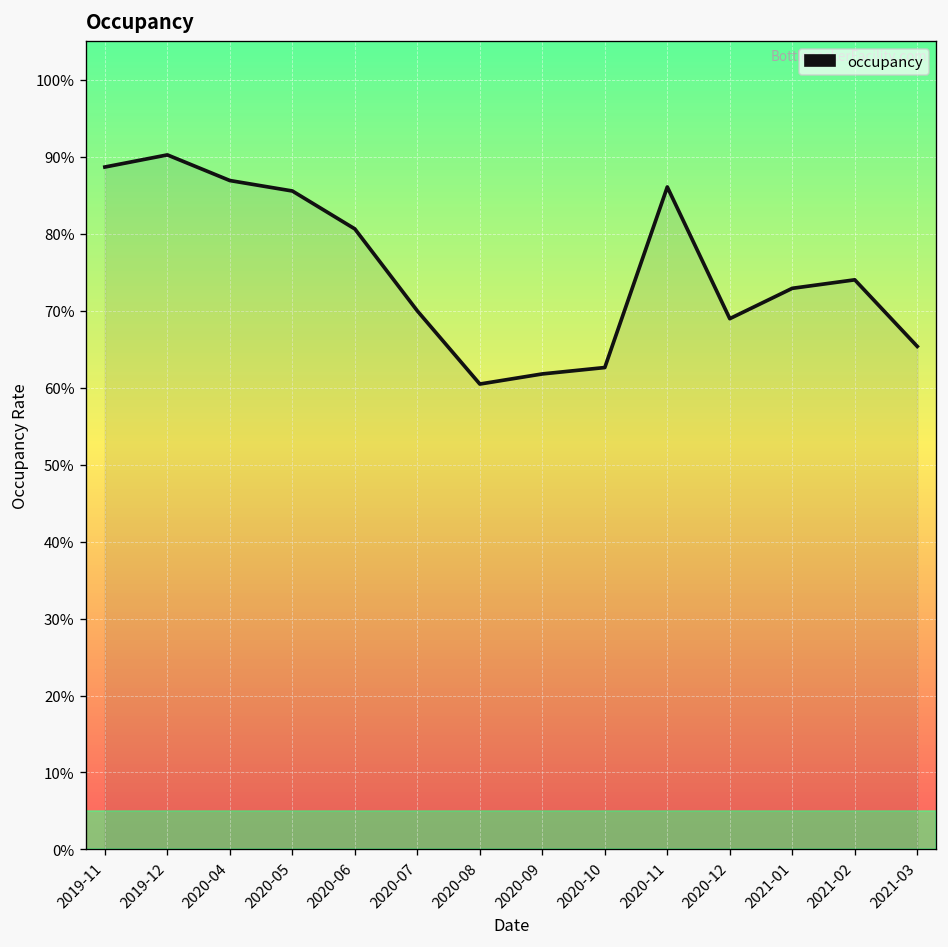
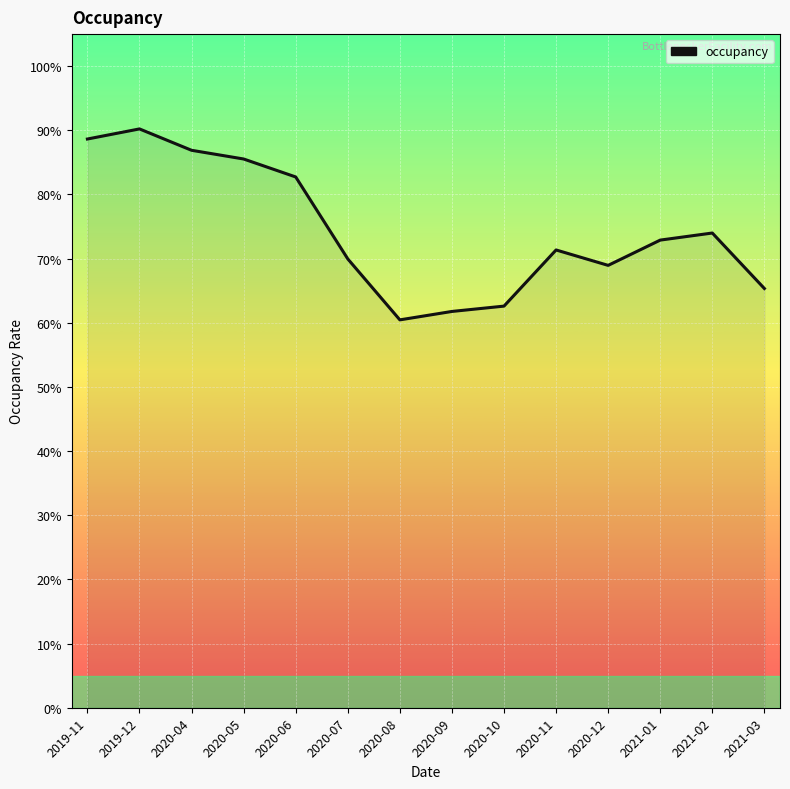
2020-06: 81% -> 83%
2020-11: 86% -> 71%
